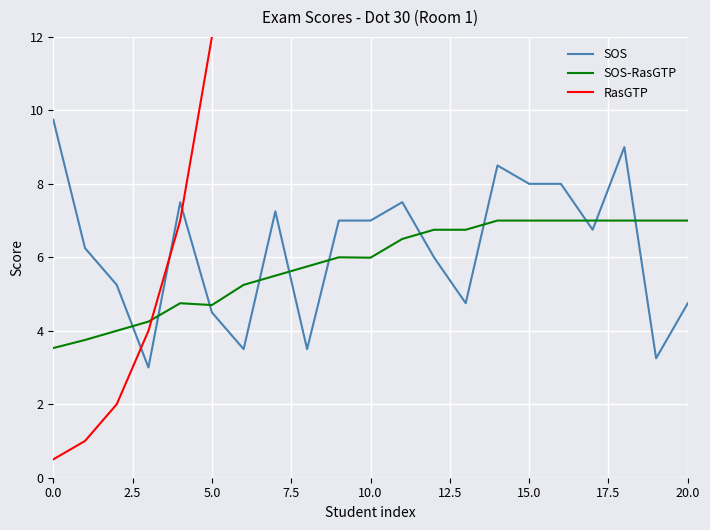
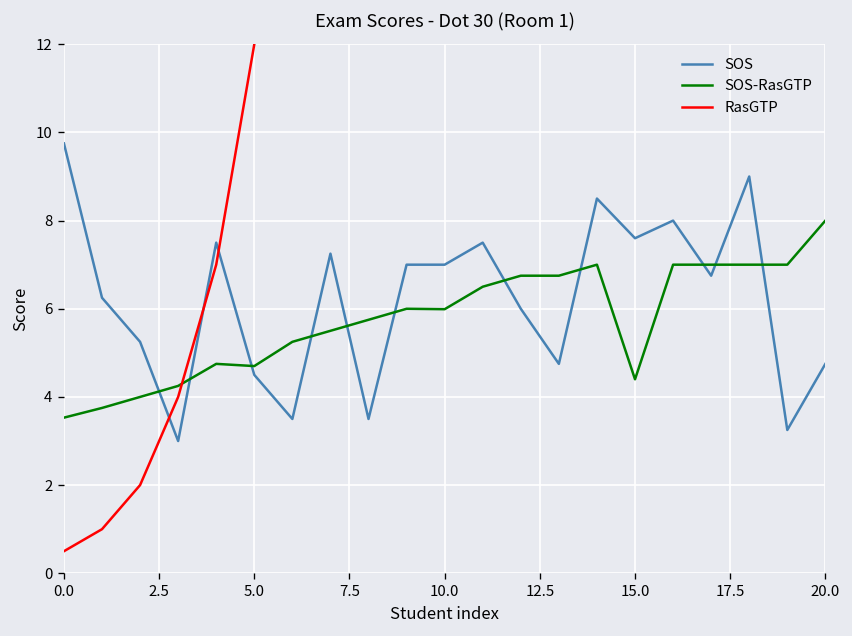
SOS, 15.0: 8.0 -> 7.6
SOS-RasGTP, 15.0: 7.0 -> 4.4
SOS-RasGTP, 20.0: 7 -> 8
